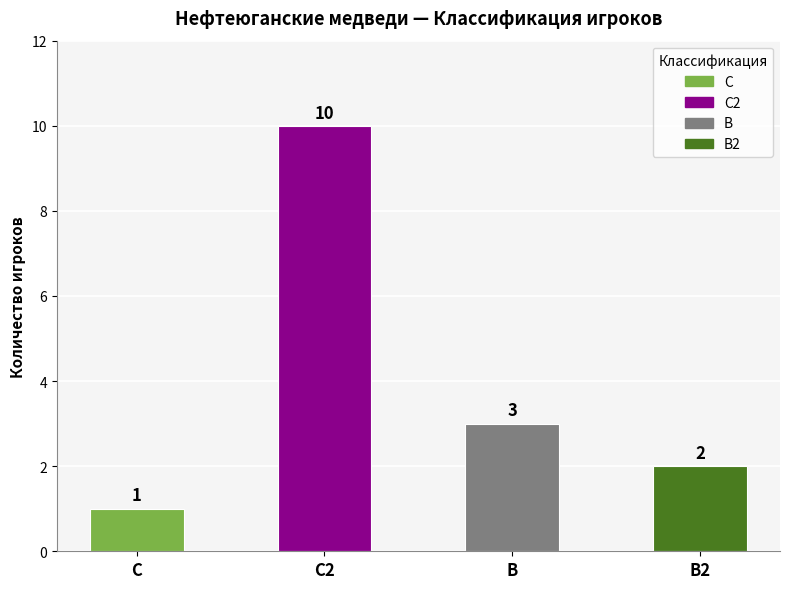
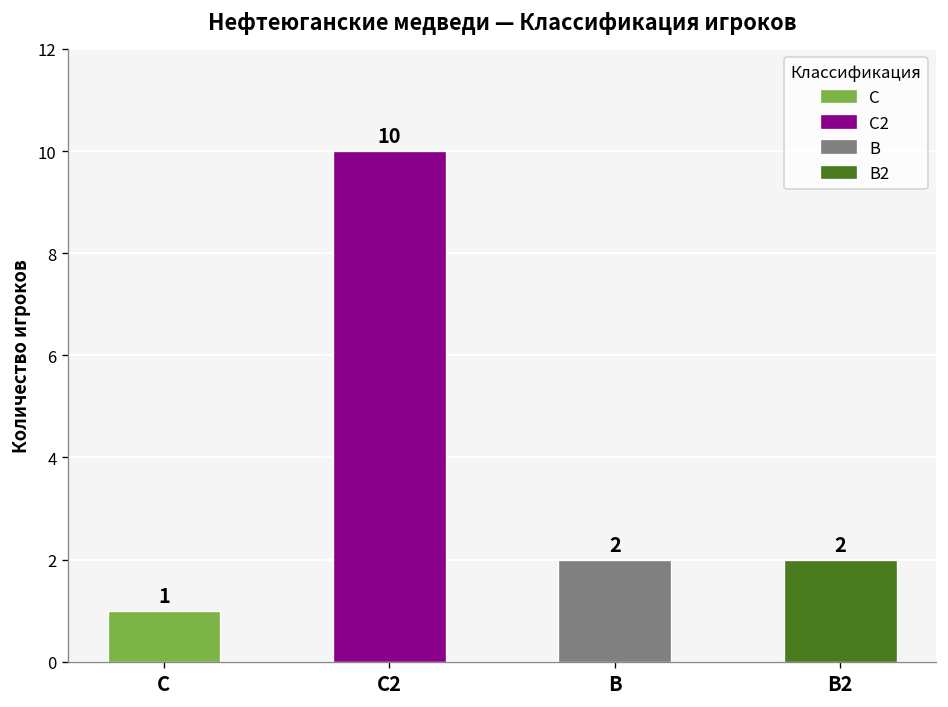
B: 3 -> 2
